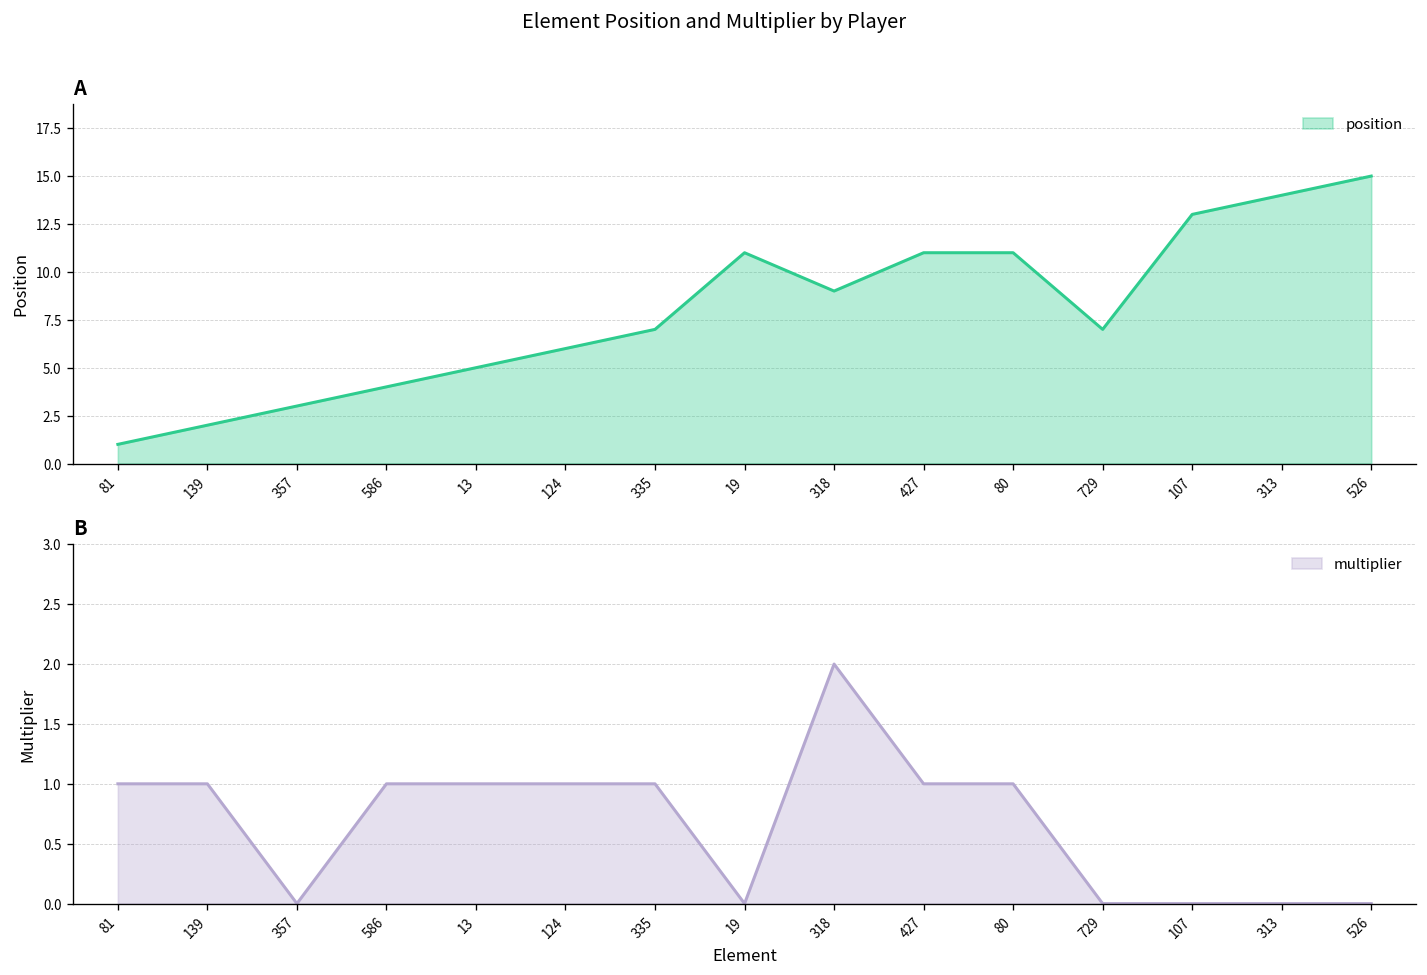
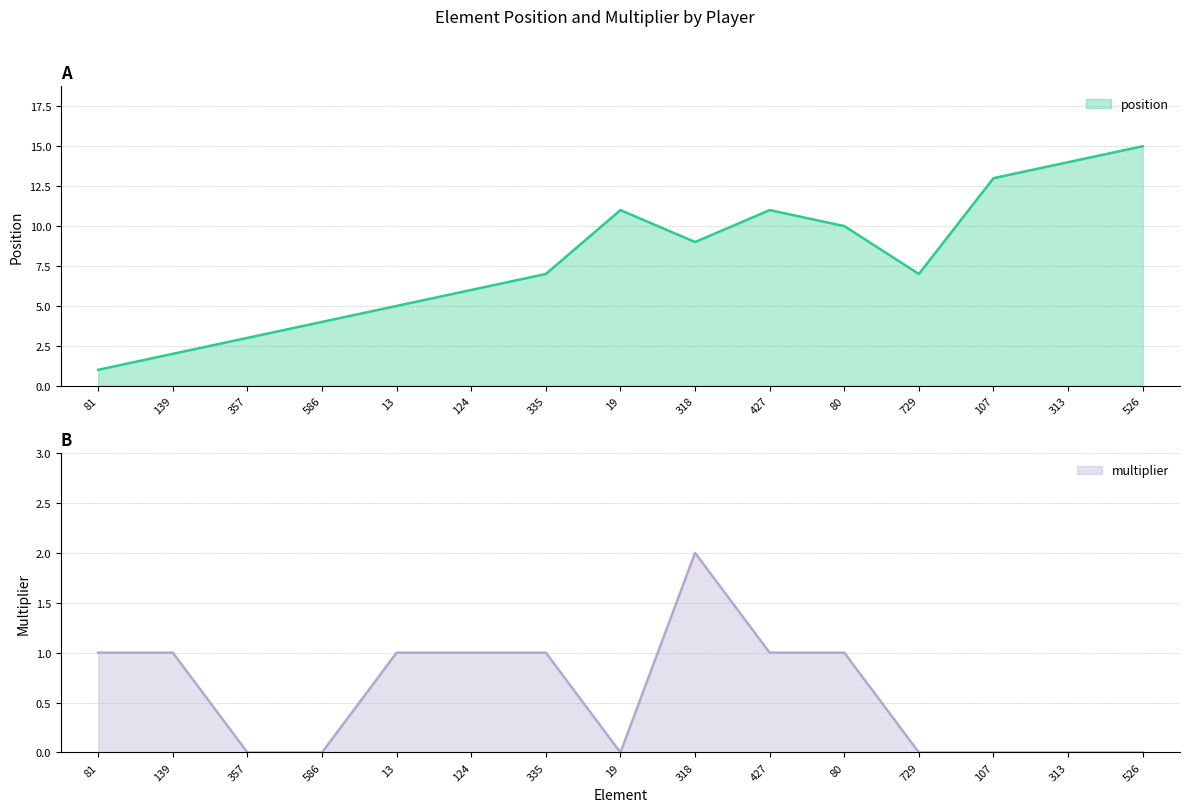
A, 80: 11 -> 10
B, 586: 1 -> 0
